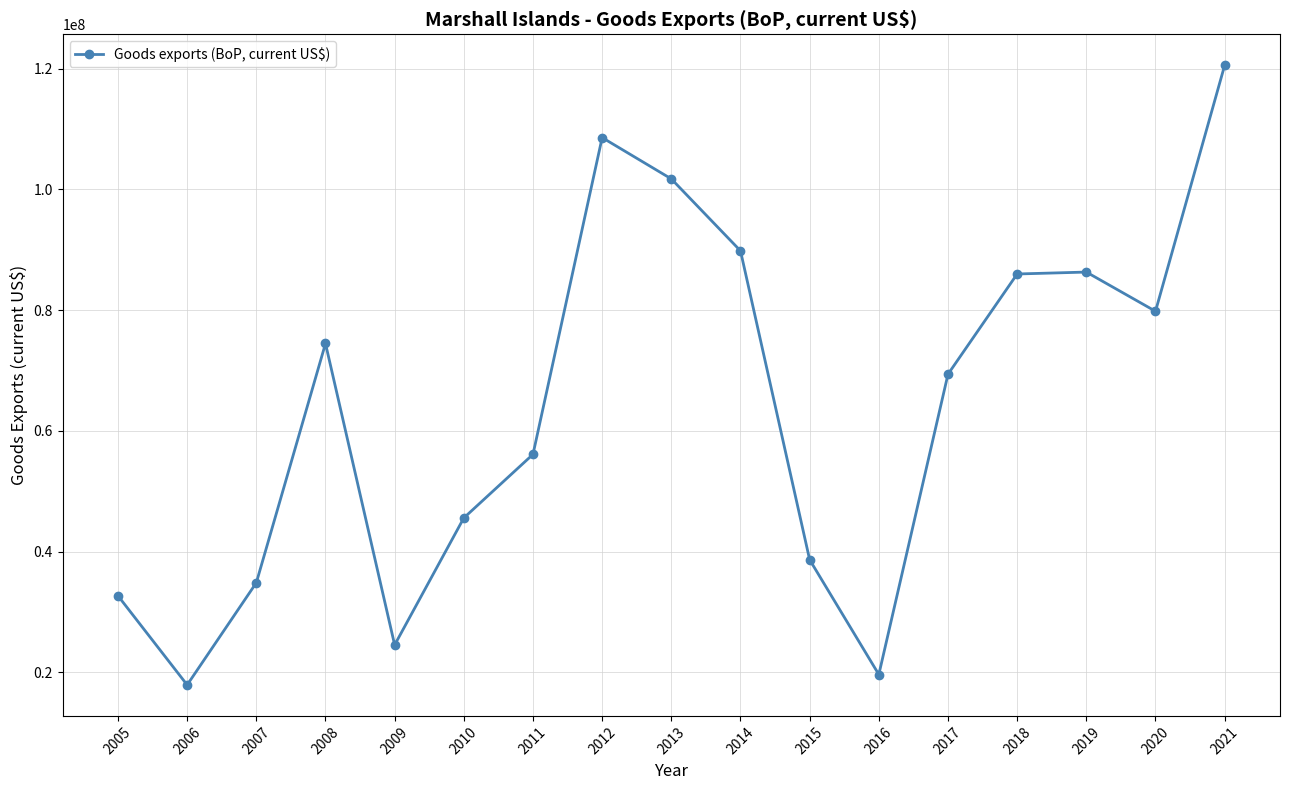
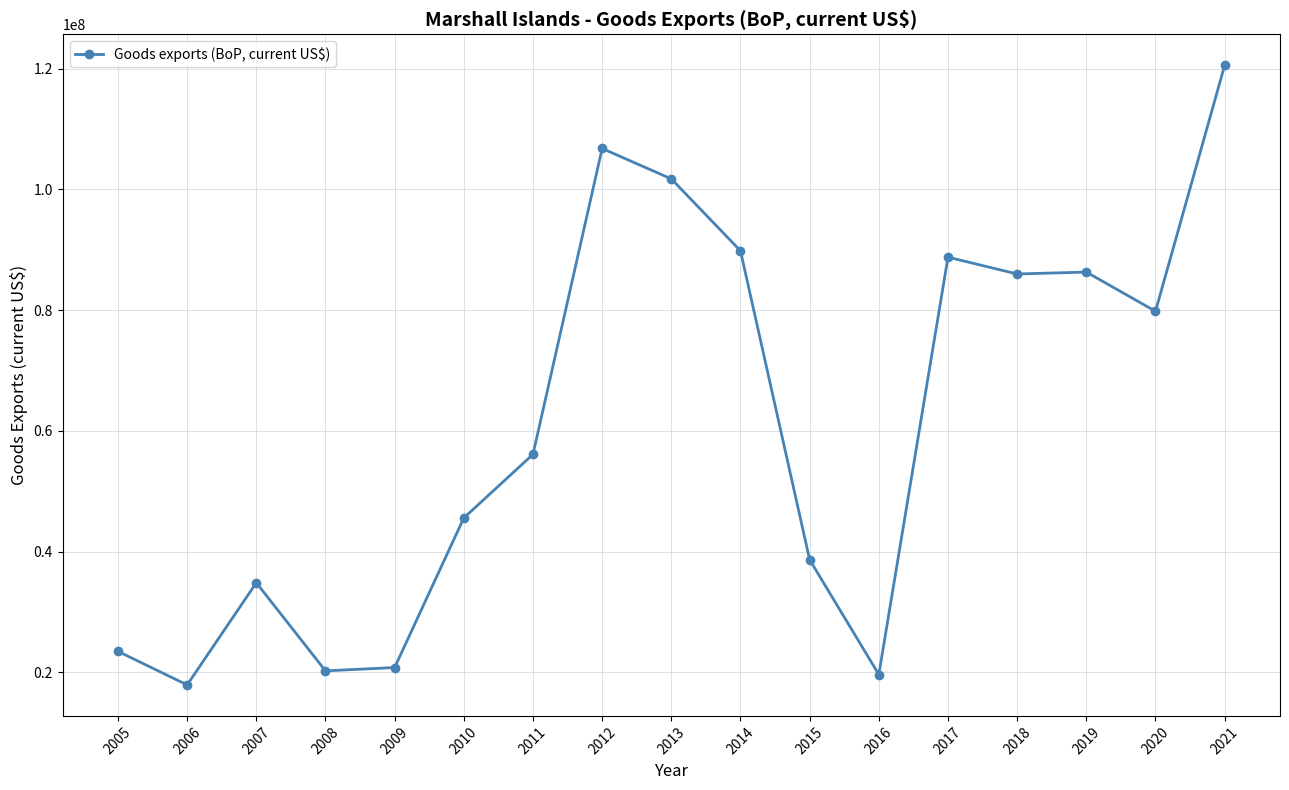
2005: 33000000 -> 23000000
2008: 74000000 -> 20000000
2009: 25000000 -> 21000000
2012: 109000000 -> 107000000
2017: 69000000 -> 89000000
